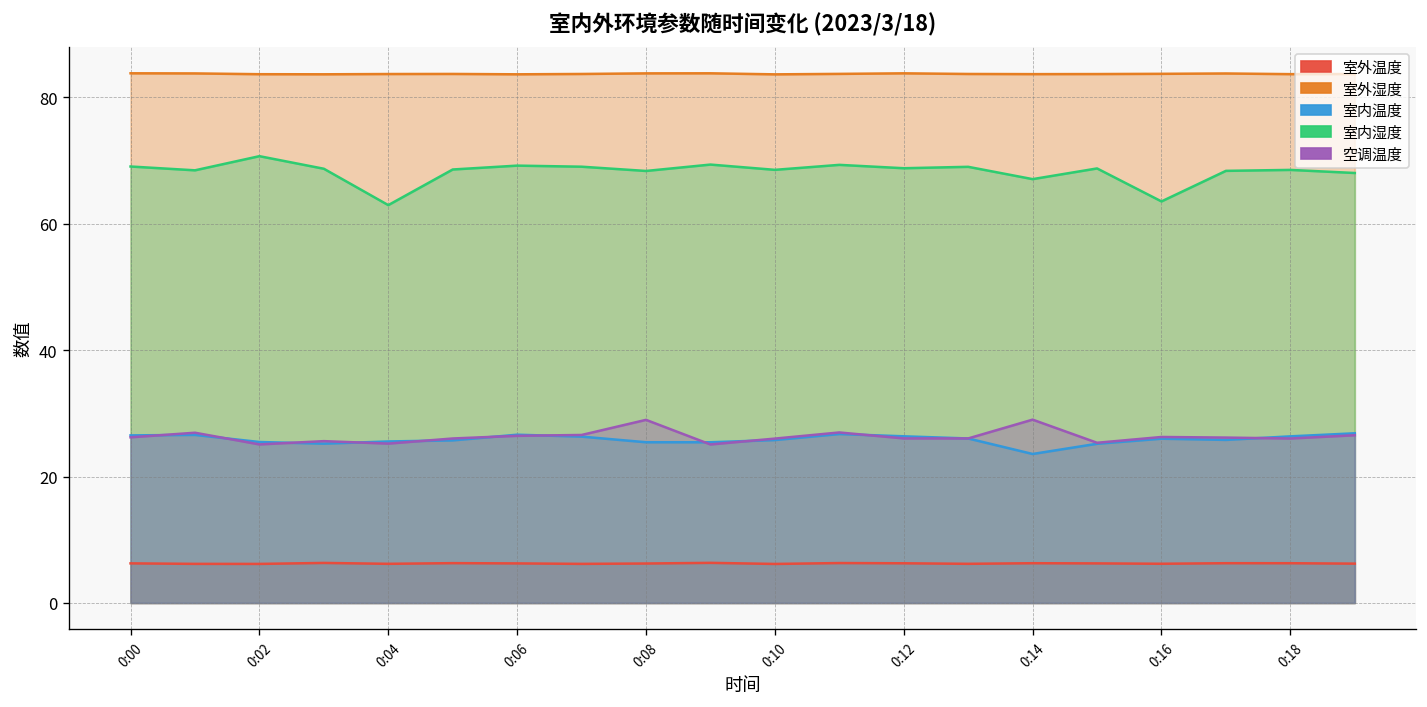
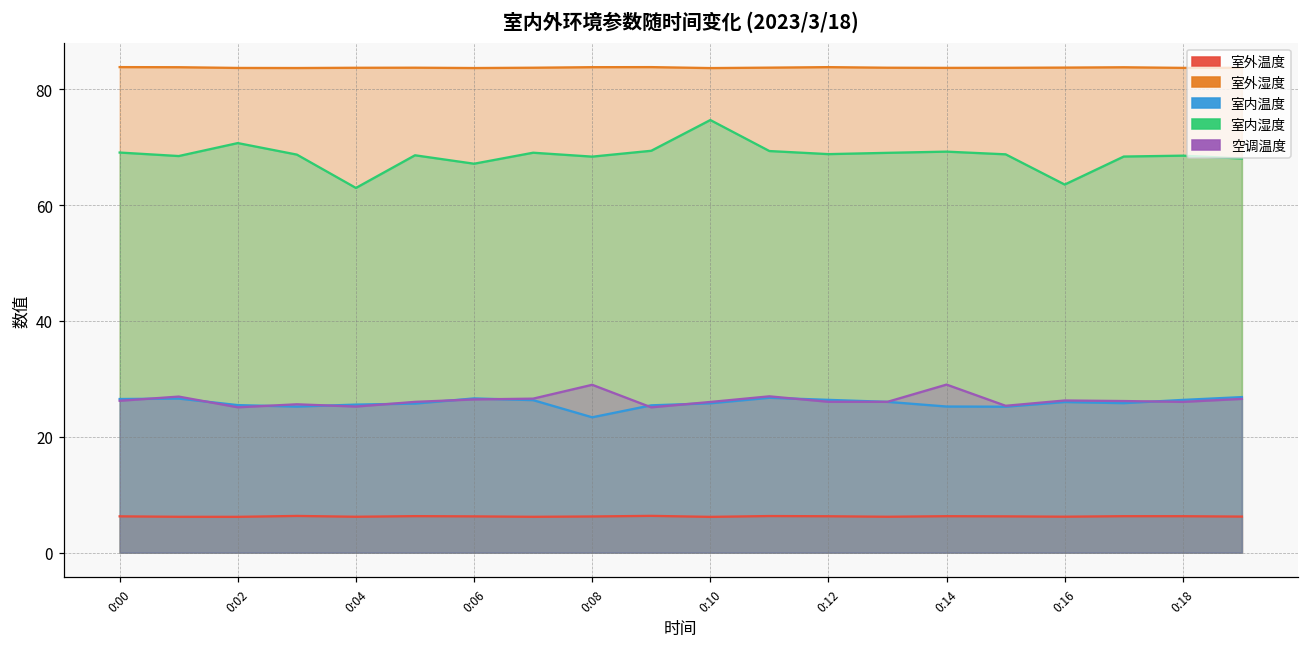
室内湿度, 0:06: 69 -> 67
室内温度, 0:08: 25 -> 23
室内湿度, 0:10: 69 -> 75
室内温度, 0:14: 24 -> 25
室内湿度, 0:14: 67 -> 69
